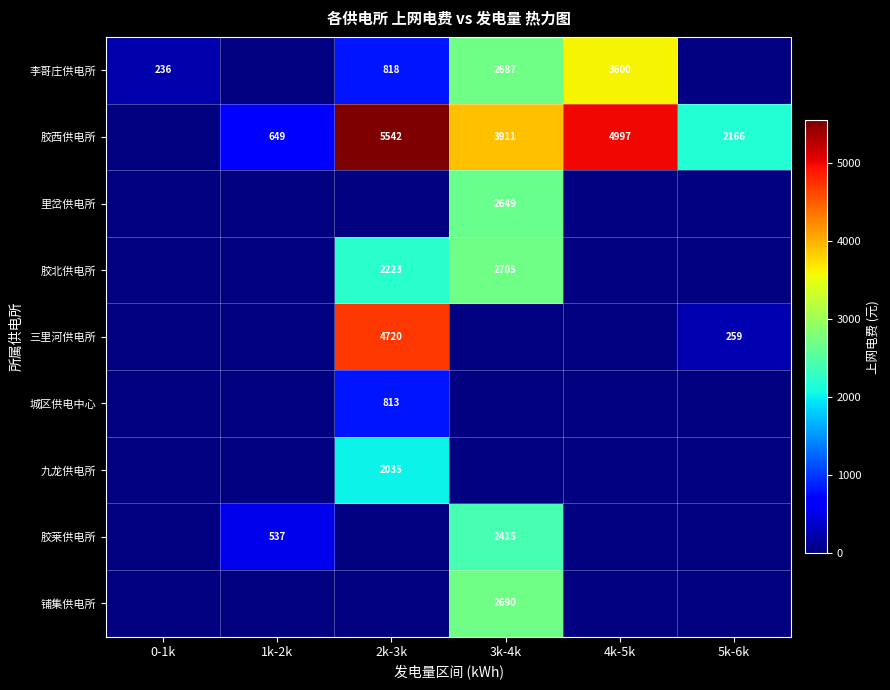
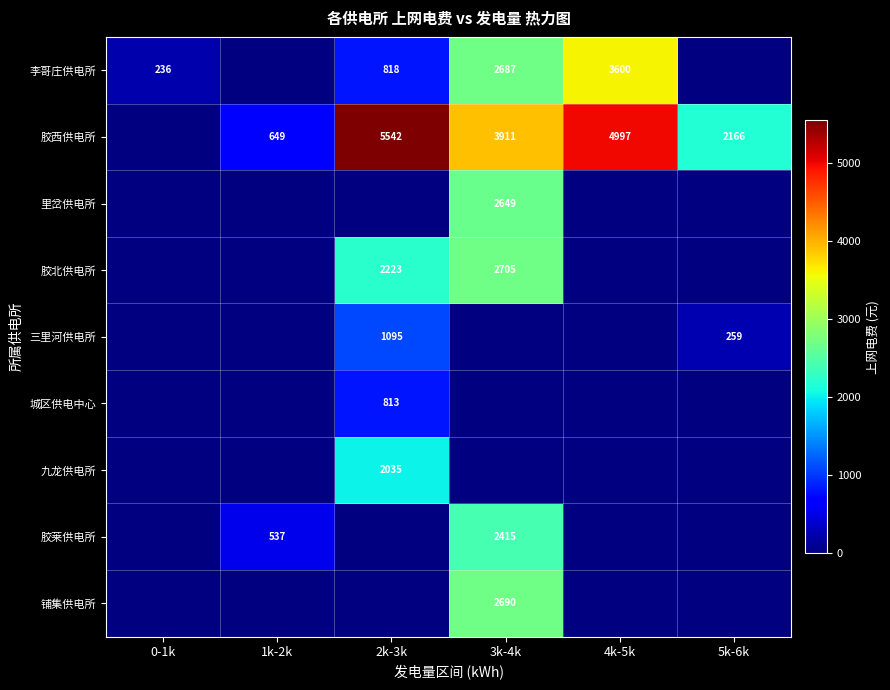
三里河供电所, 2k-3k: 4720 -> 1095
